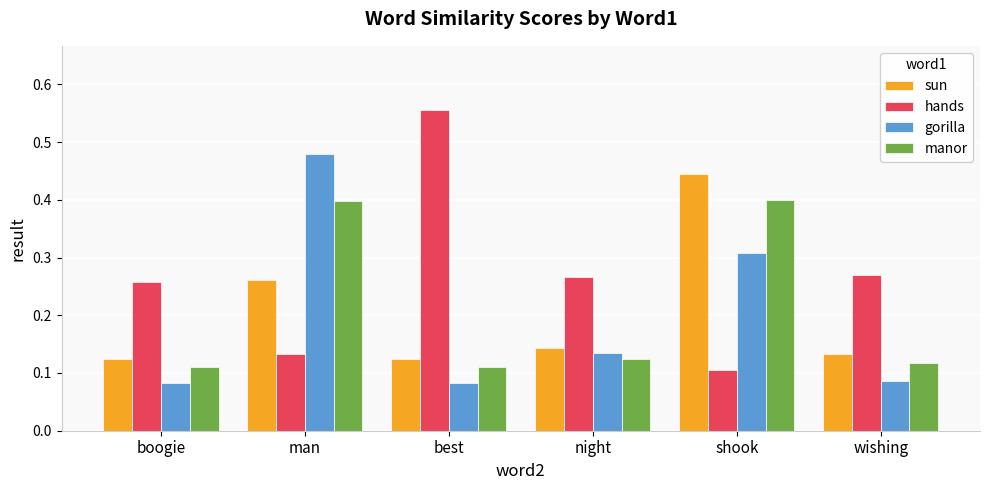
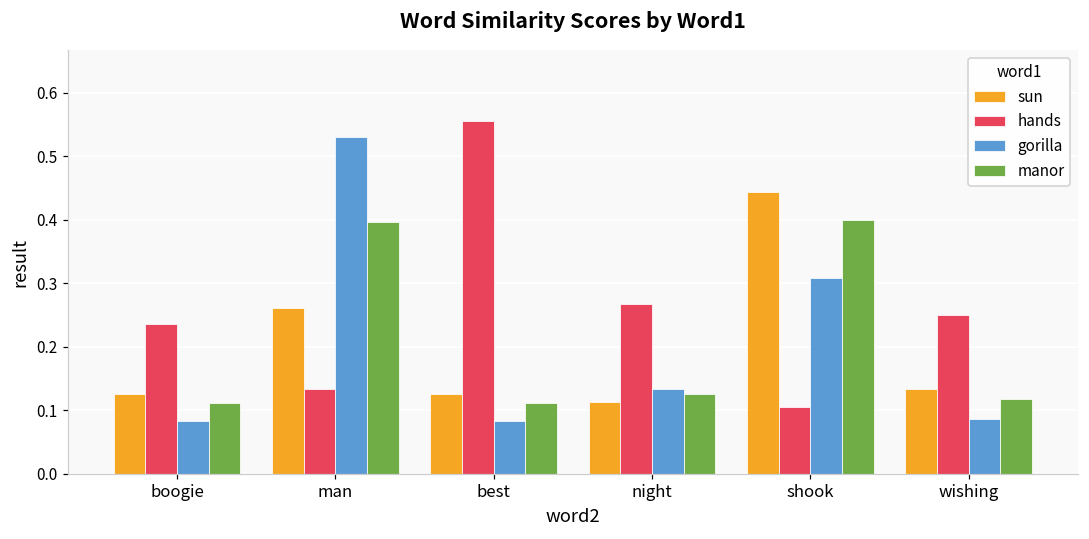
hands, boogie: 0.26 -> 0.24
gorilla, man: 0.48 -> 0.53
sun, night: 0.14 -> 0.11
hands, wishing: 0.27 -> 0.25
